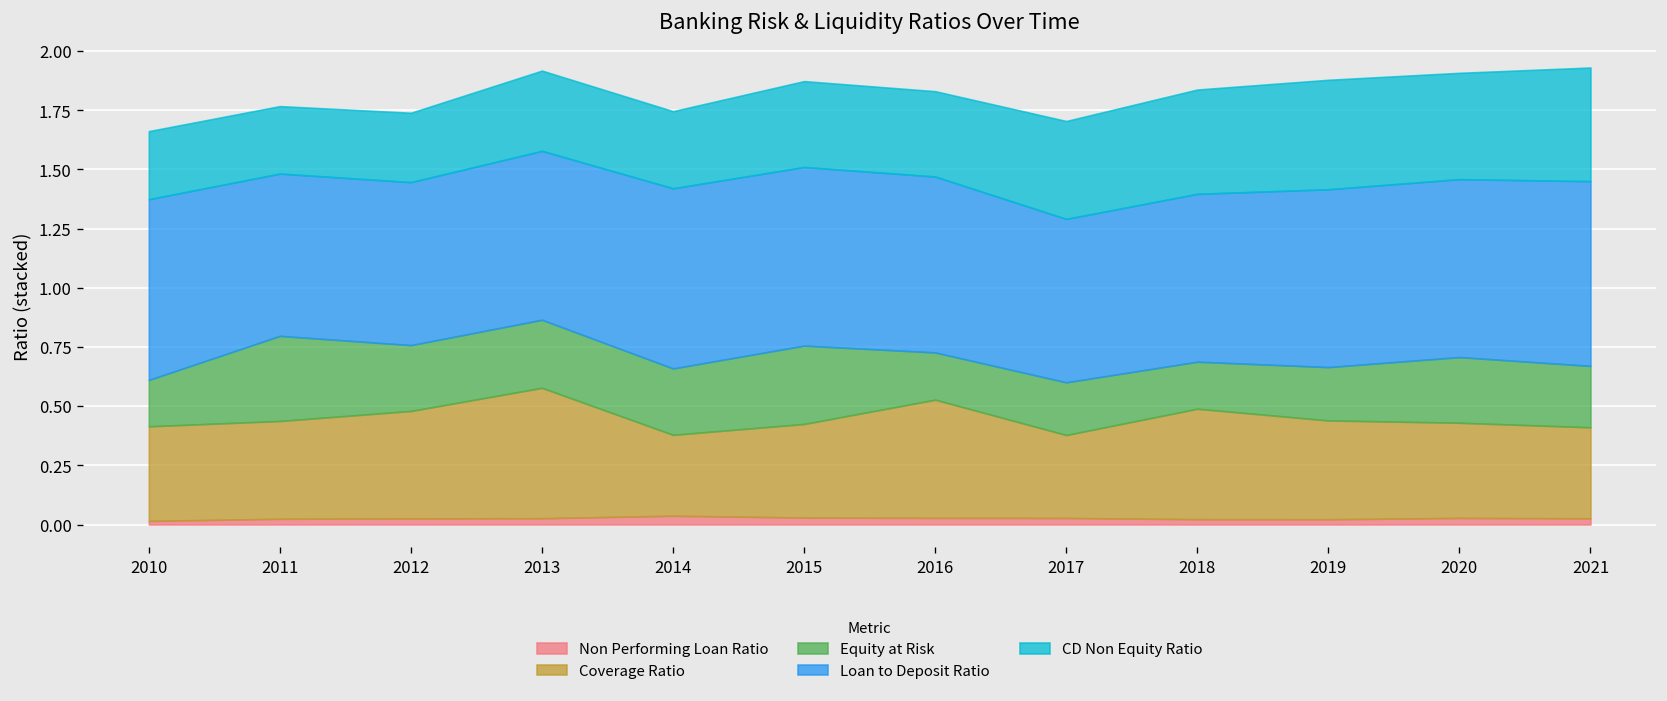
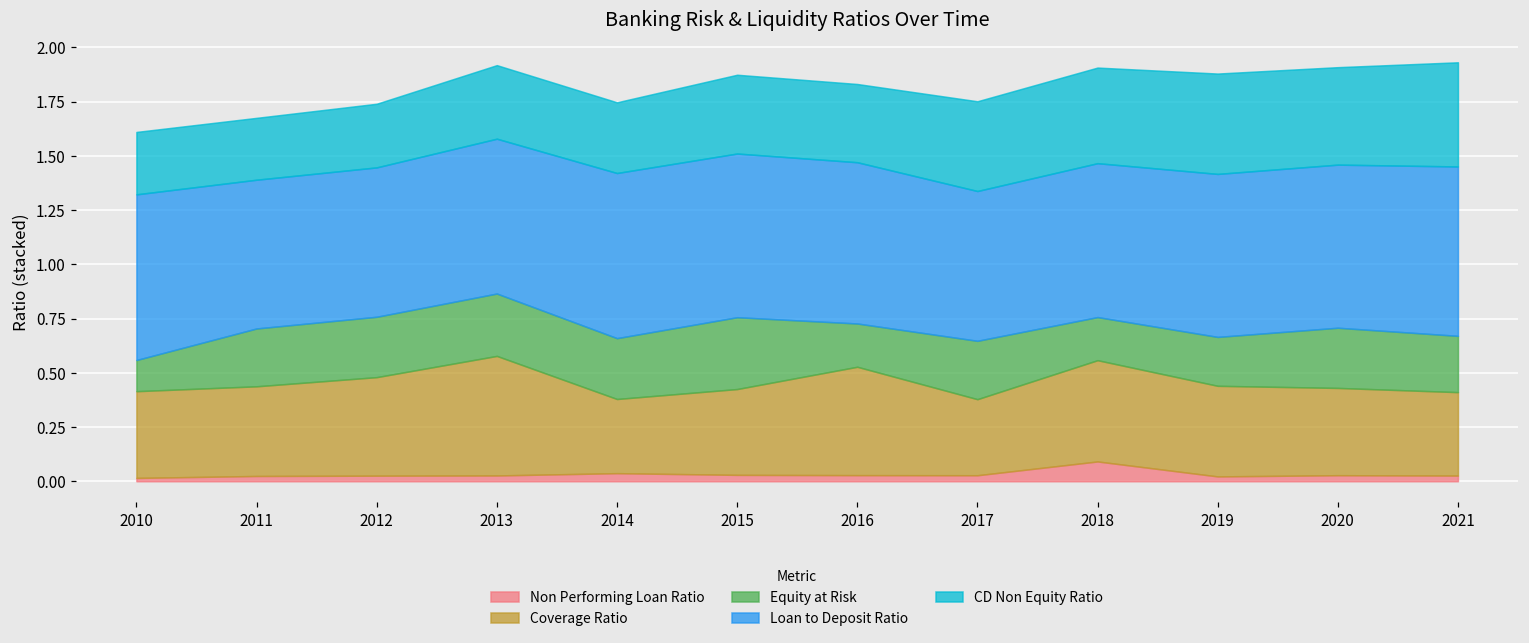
Equity at Risk, 2010: 0.20 -> 0.14
Equity at Risk, 2011: 0.36 -> 0.27
Equity at Risk, 2017: 0.22 -> 0.27
Non Performing Loan Ratio, 2018: 0.02 -> 0.09
